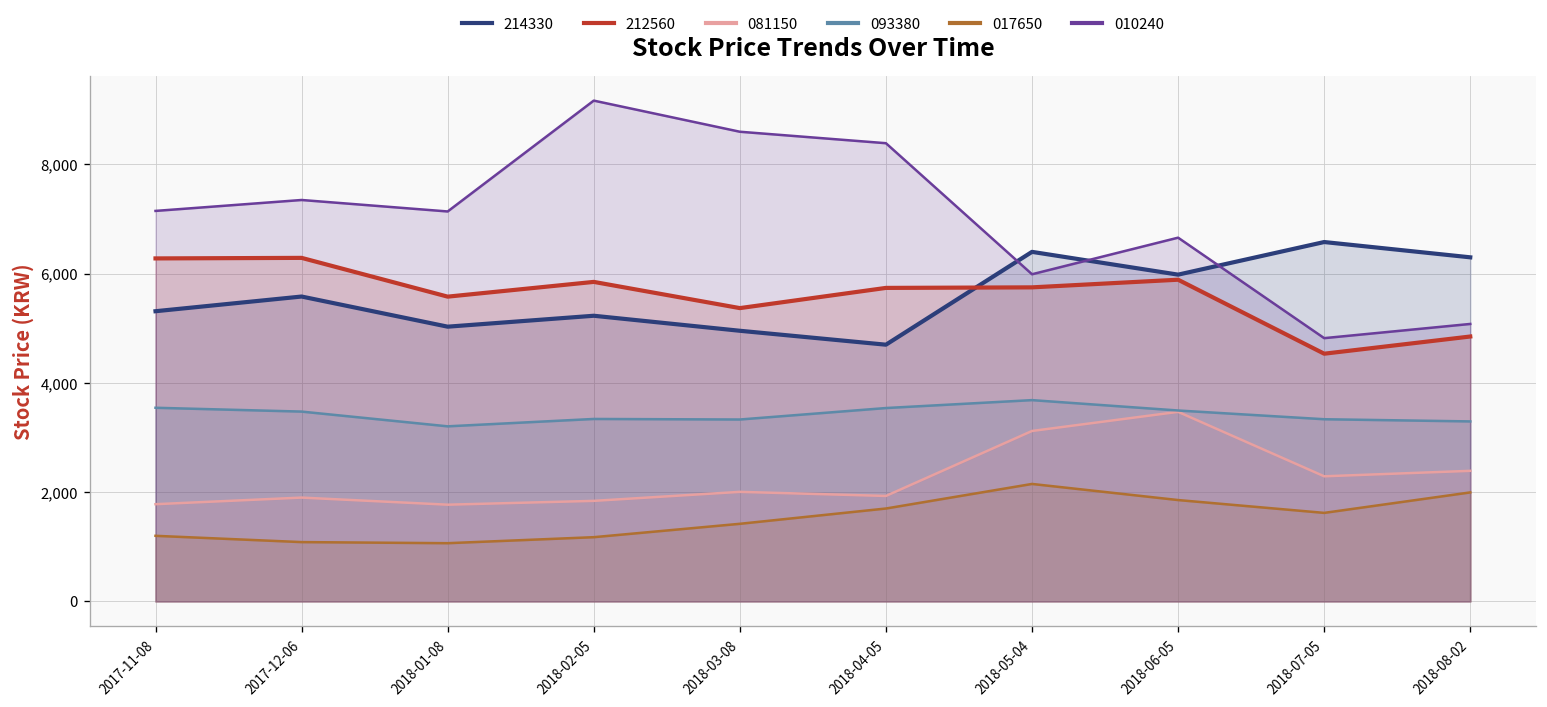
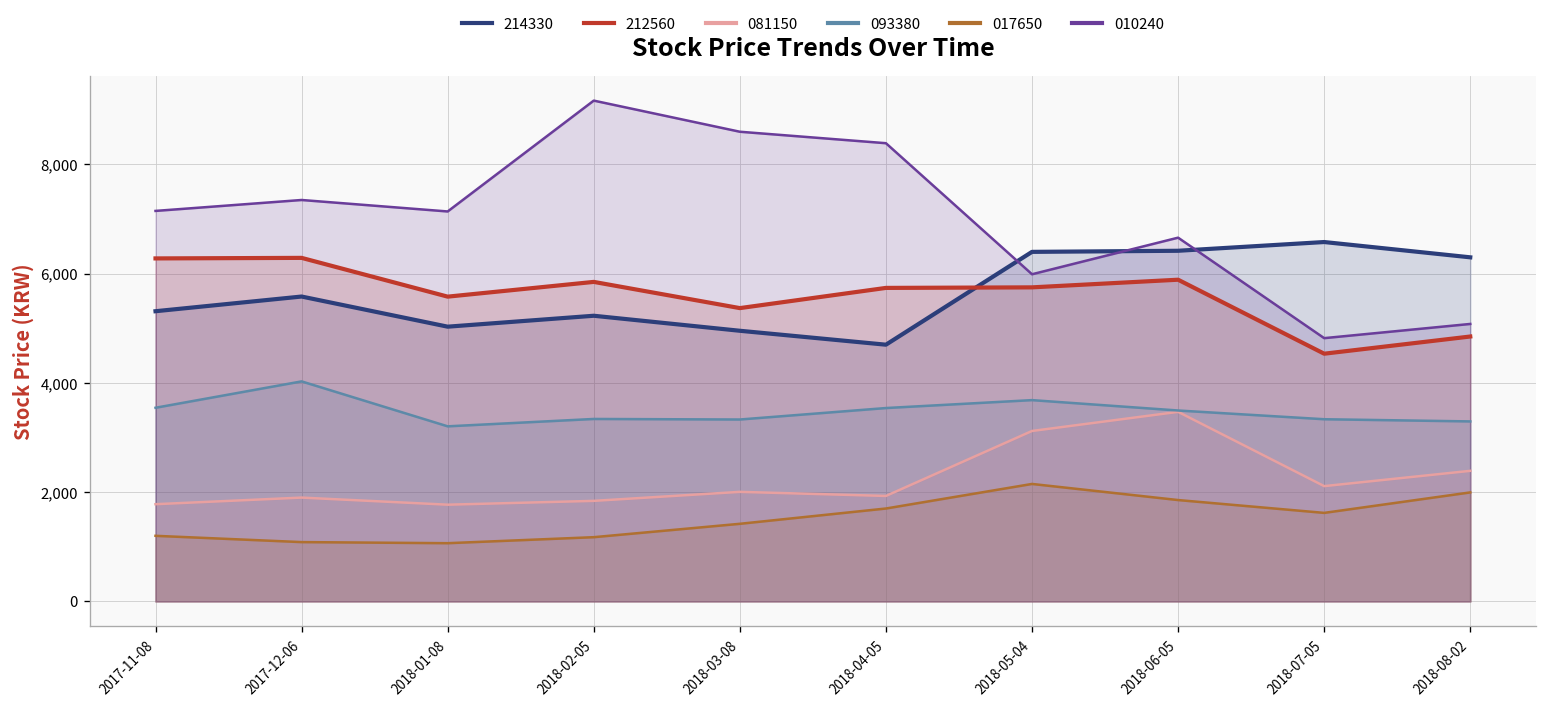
093380, 2017-12-06: 3,500 -> 4,000
214330, 2018-06-05: 6,000 -> 6,400
081150, 2018-07-05: 2,300 -> 2,100
